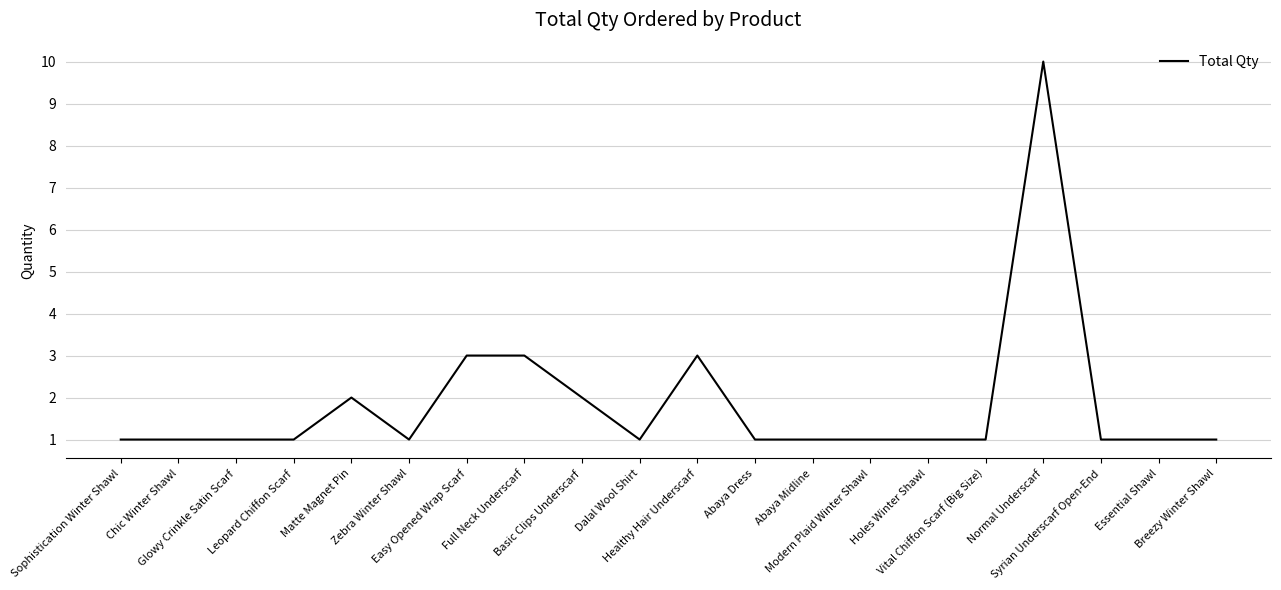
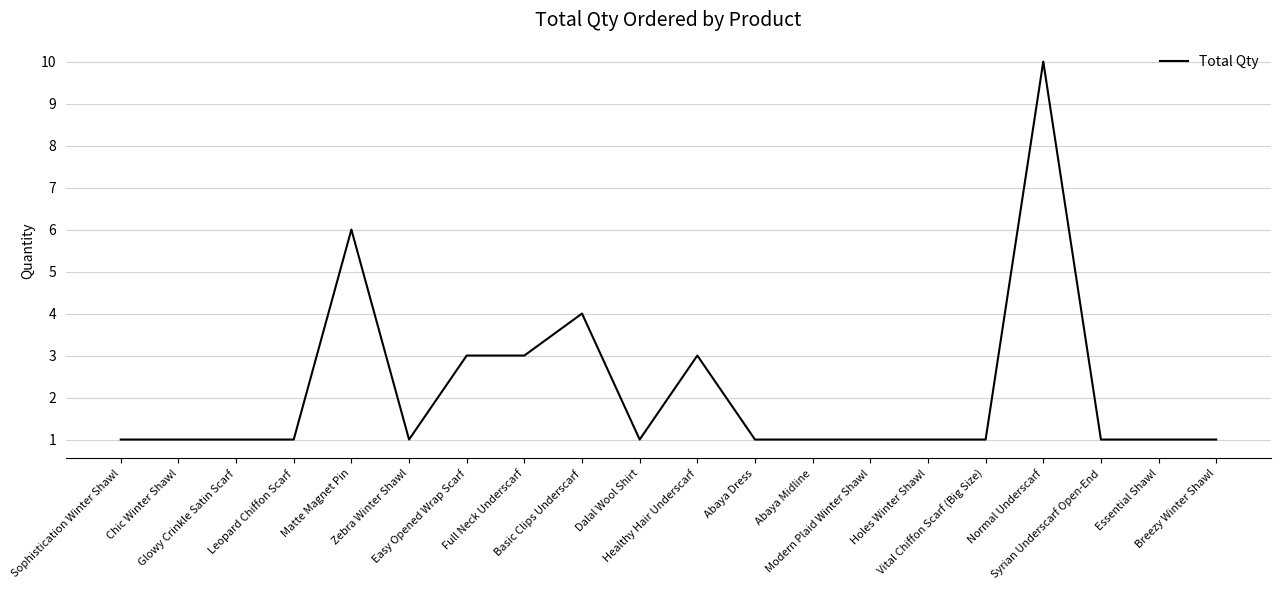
Matte Magnet Pin: 2 -> 6
Basic Clips Underscarf: 2 -> 4
